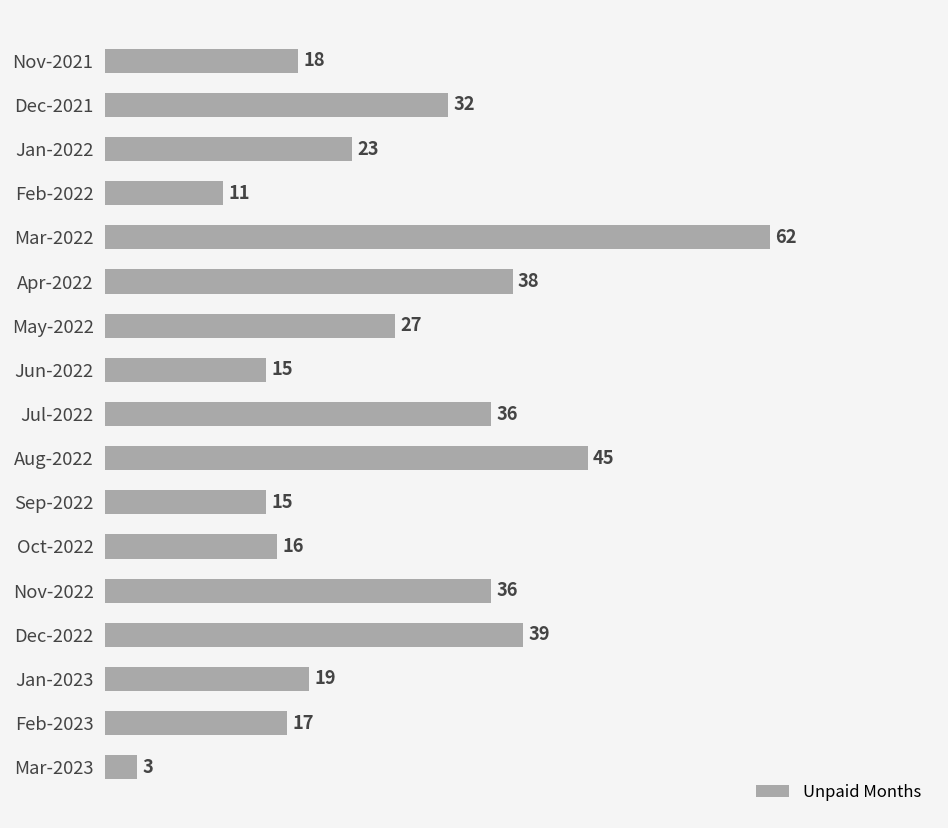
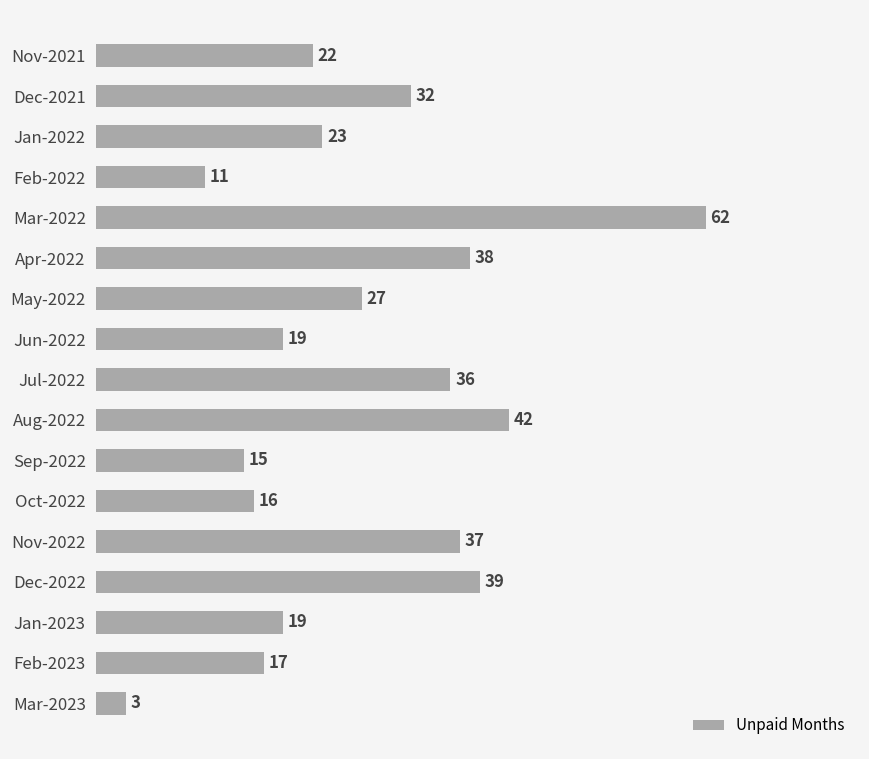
Nov-2021: 18 -> 22
Jun-2022: 15 -> 19
Aug-2022: 45 -> 42
Nov-2022: 36 -> 37
